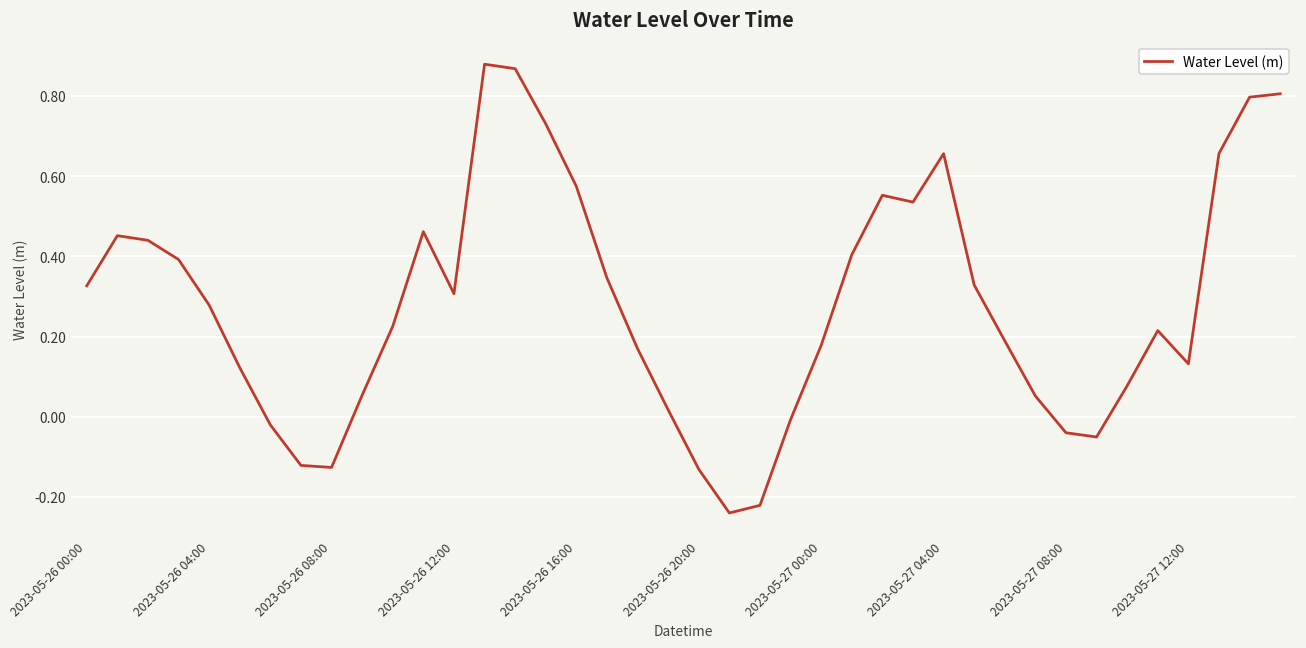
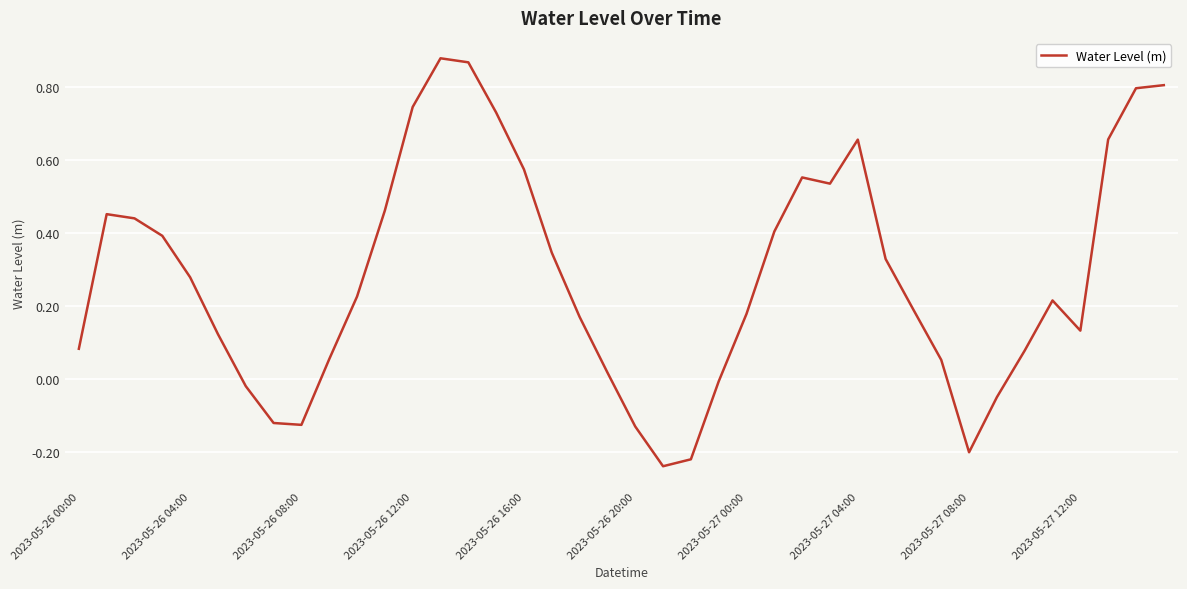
2023-05-26 00:00: 0.33 -> 0.08
2023-05-26 12:00: 0.31 -> 0.75
2023-05-27 08:00: -0.04 -> -0.20
